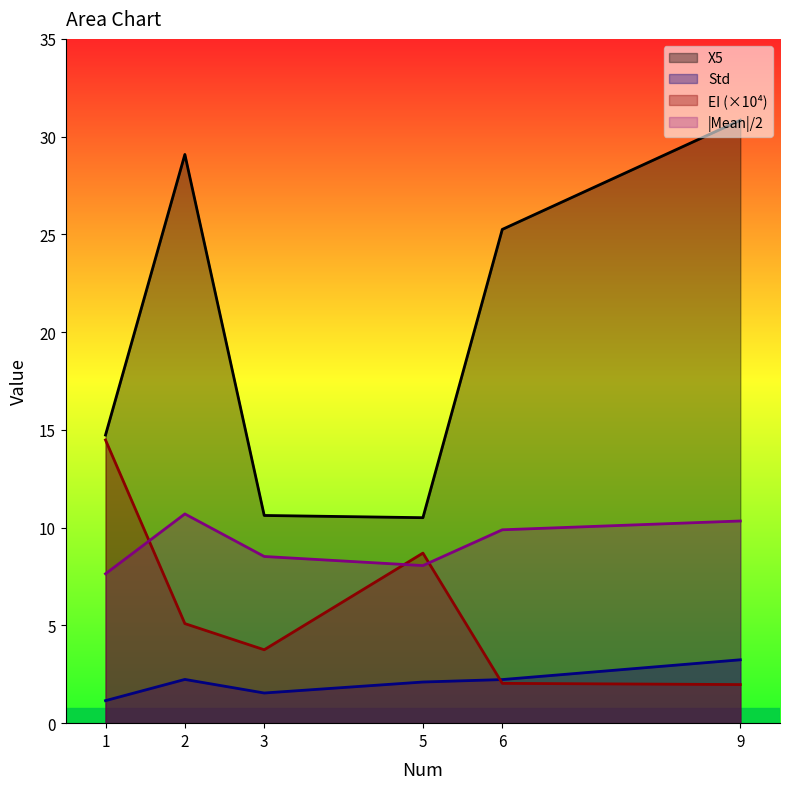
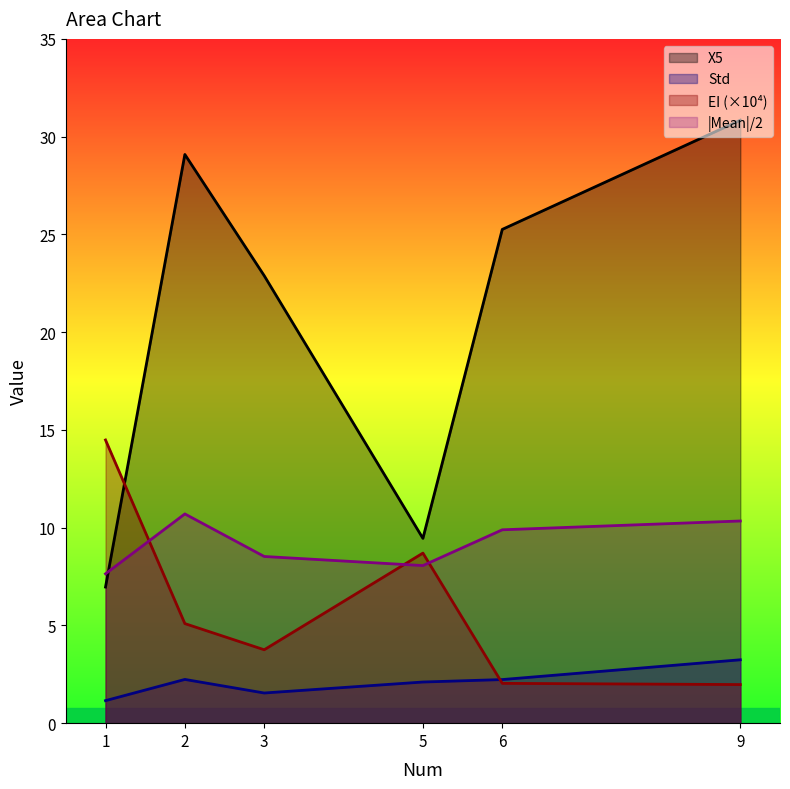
X5, 1: 14.7 -> 7.0
X5, 3: 10.6 -> 22.9
X5, 5: 10.5 -> 9.5
